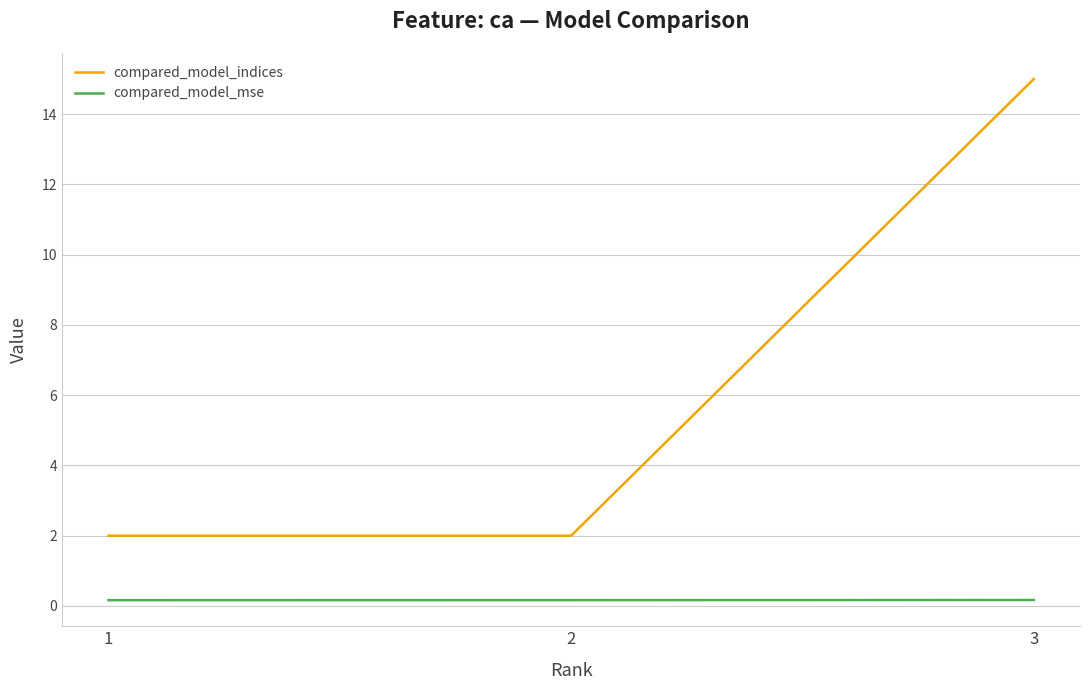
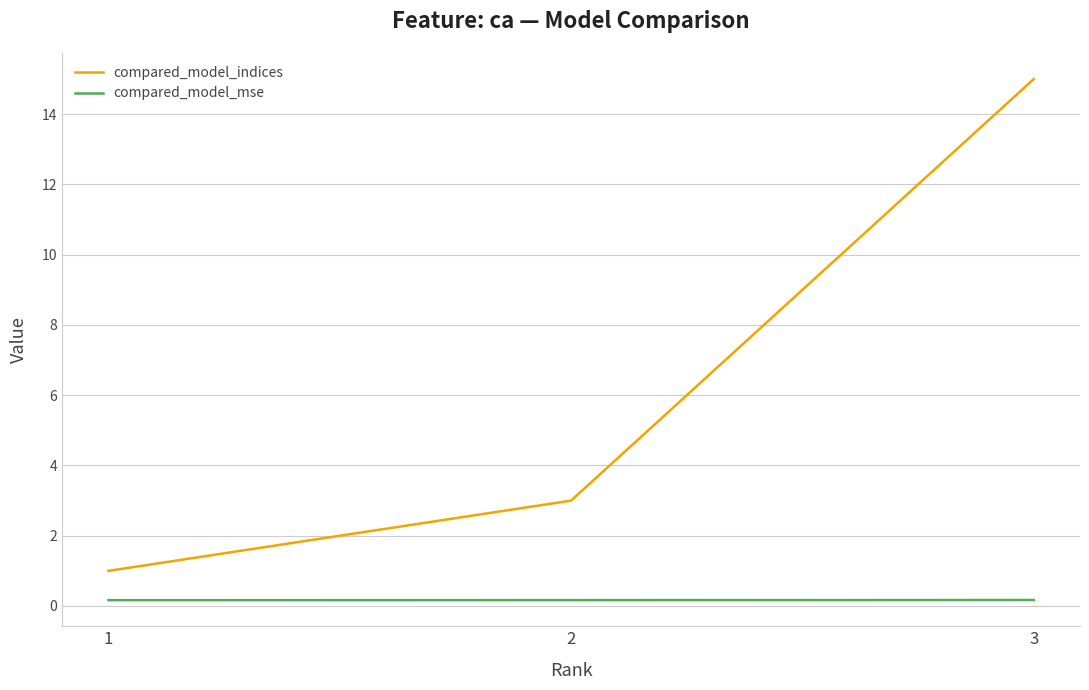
compared_model_indices, 1: 2 -> 1
compared_model_indices, 2: 2 -> 3
